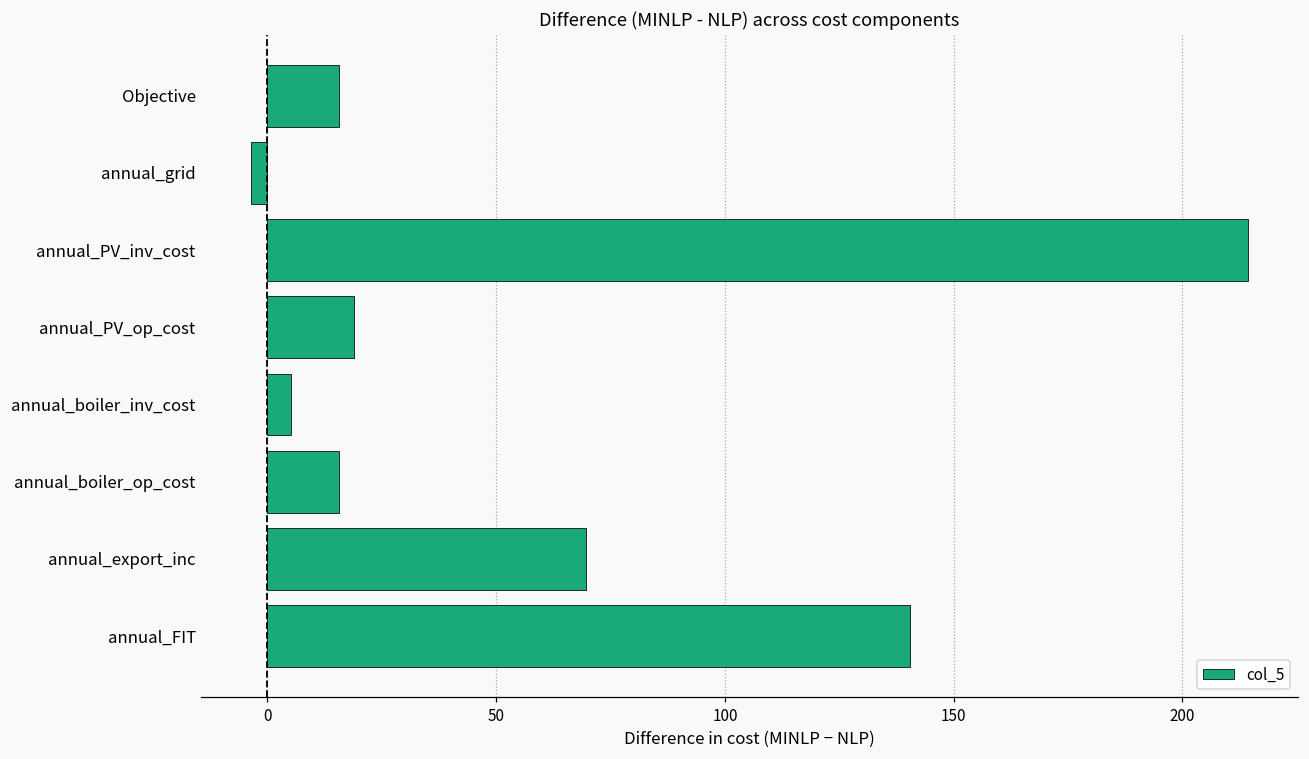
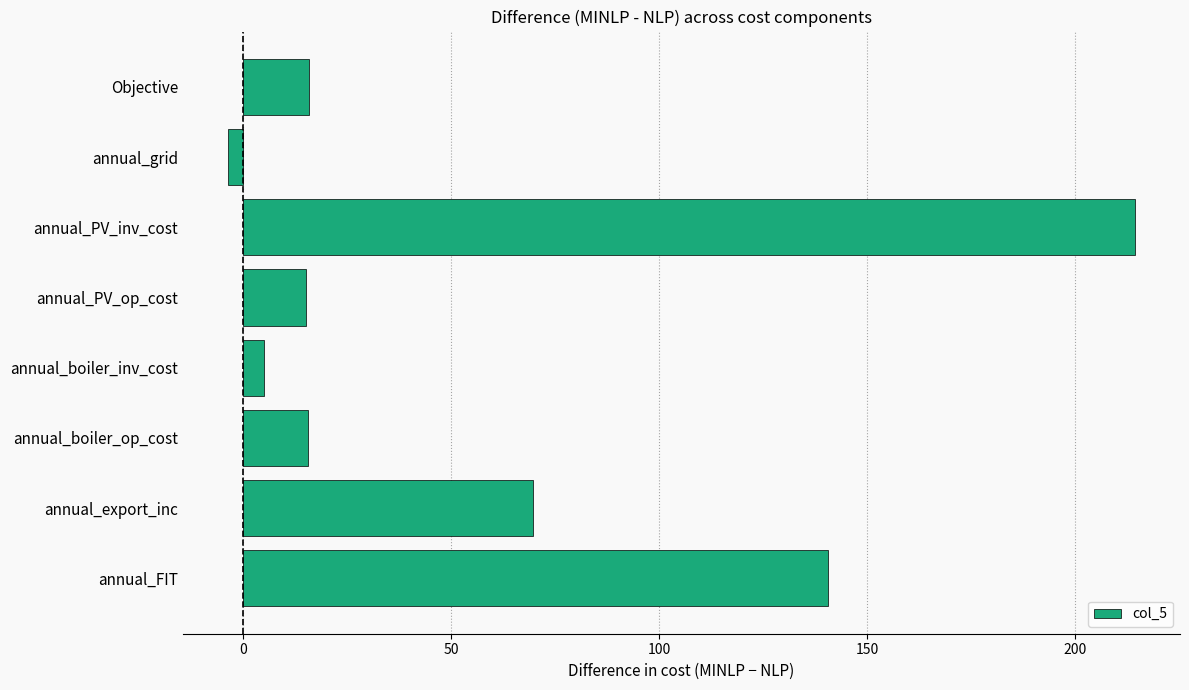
annual_PV_op_cost: 19 -> 15
